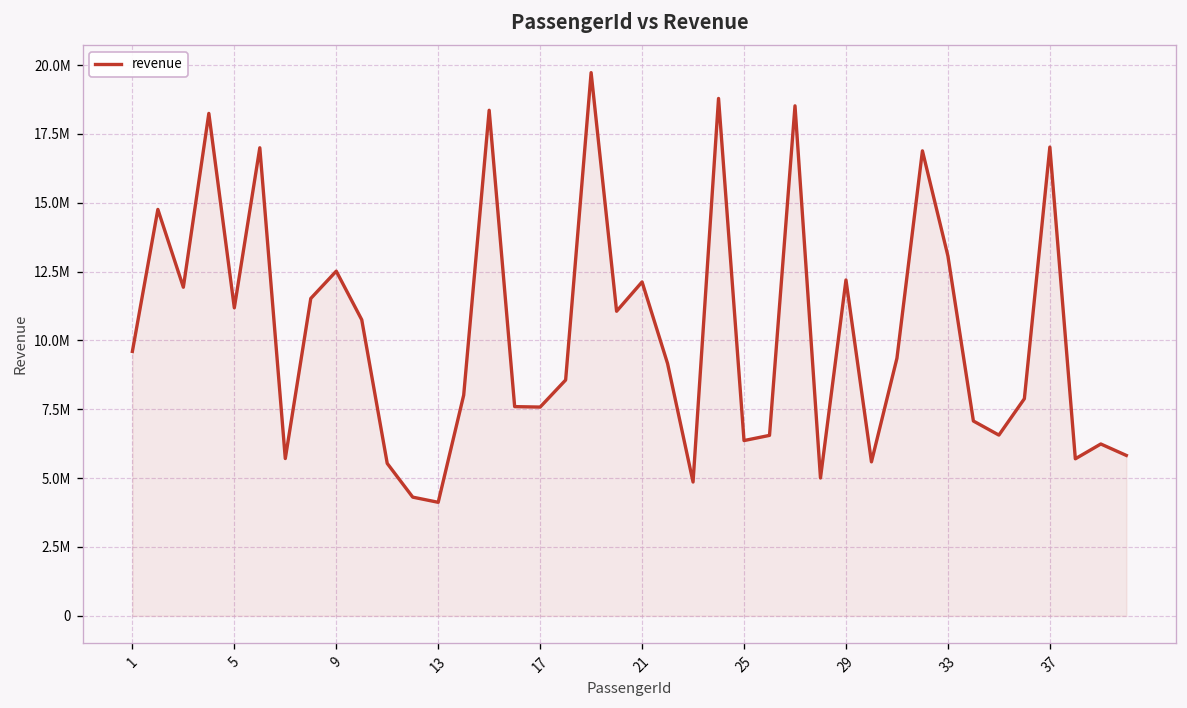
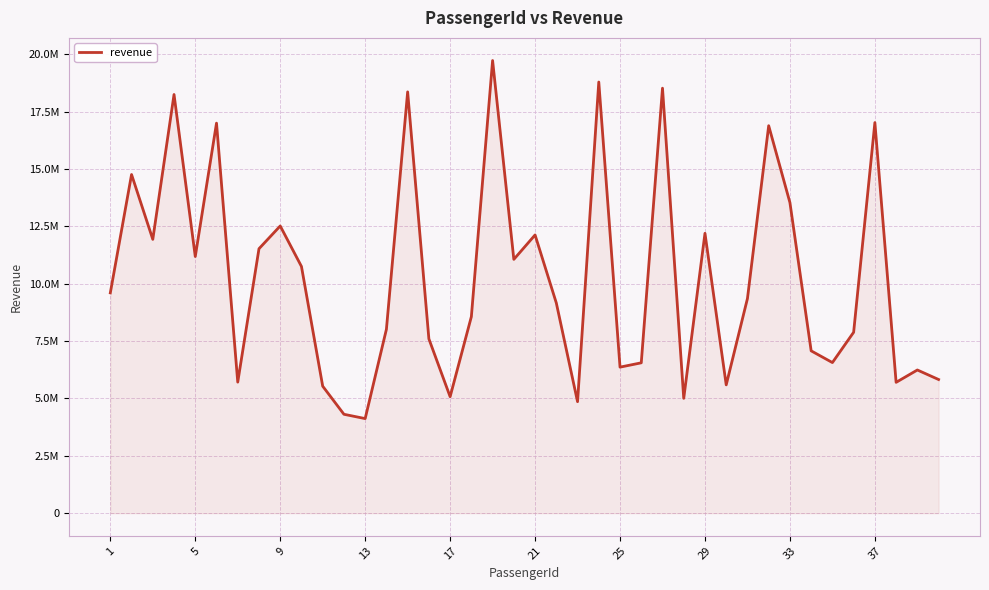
17: 7600000 -> 5100000
33: 13100000 -> 13500000
